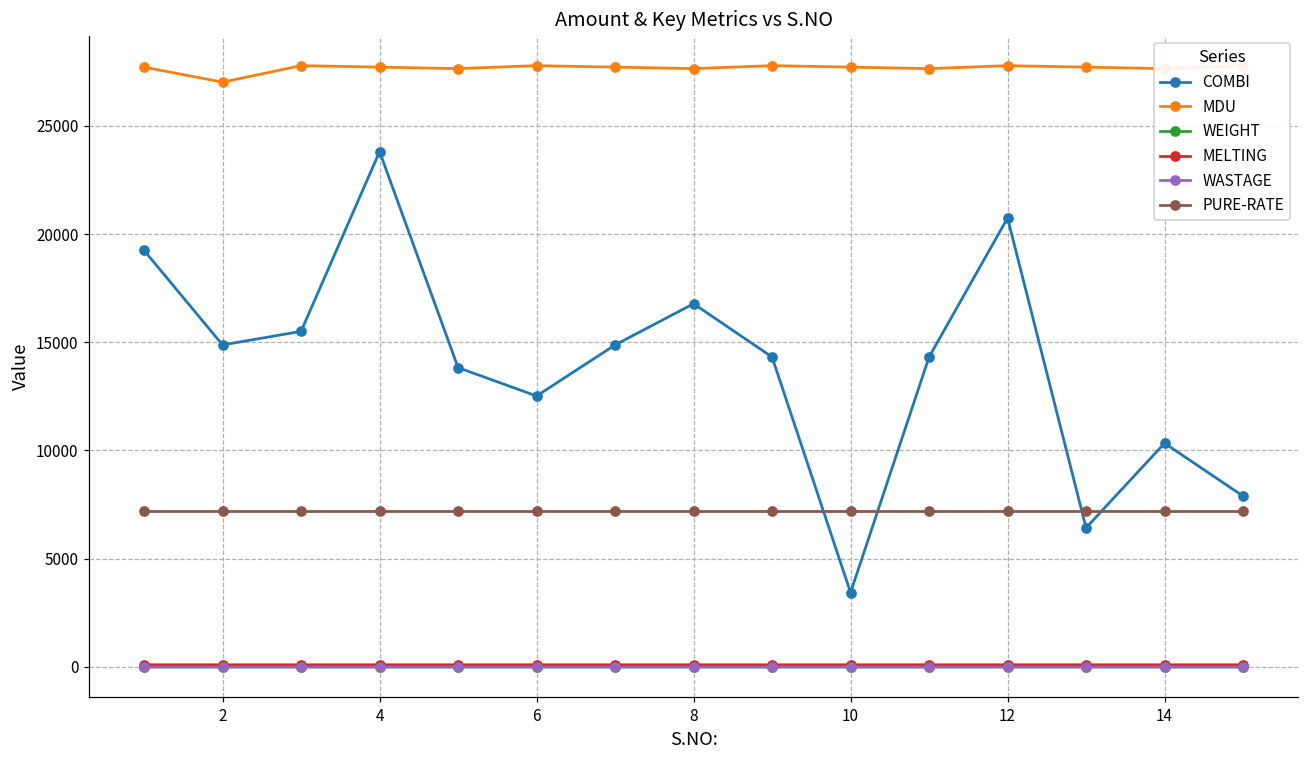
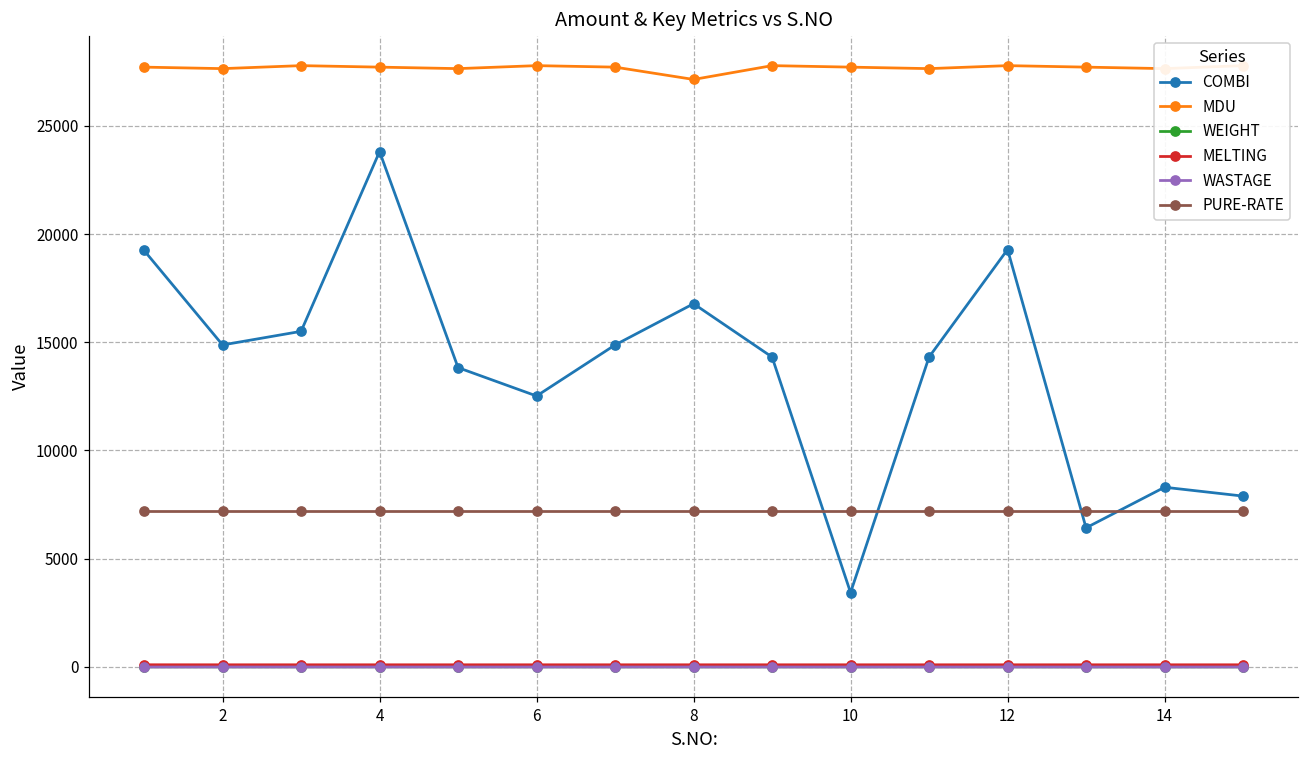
MDU, 2: 27000 -> 27600
MDU, 8: 27600 -> 27100
COMBI, 12: 20700 -> 19300
COMBI, 14: 10300 -> 8300
